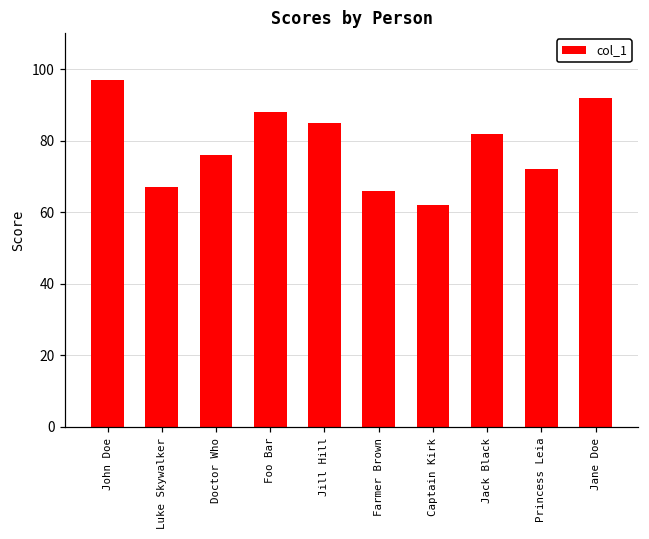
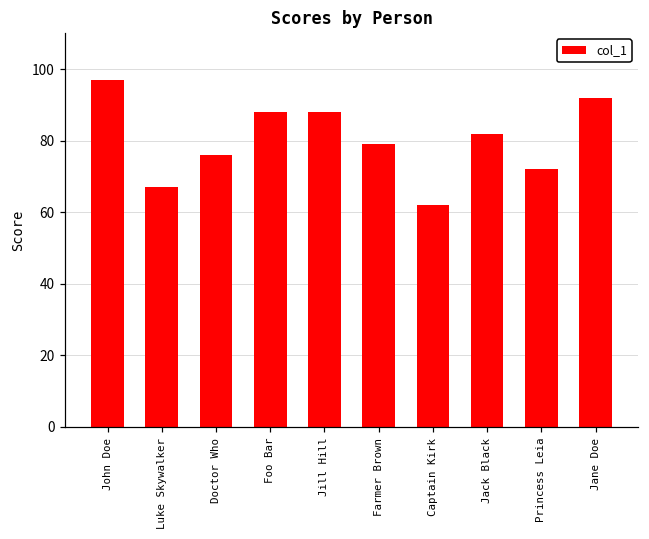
Jill Hill: 85 -> 88
Farmer Brown: 66 -> 79
